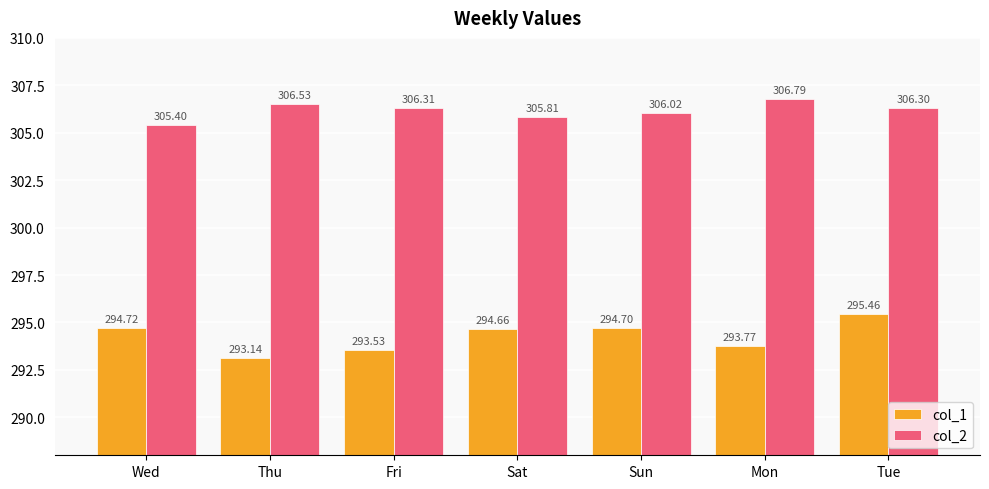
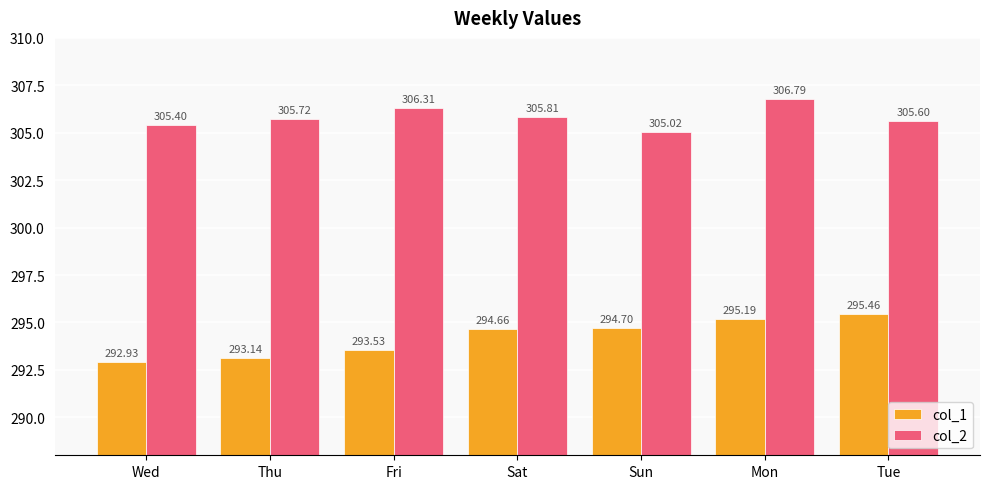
col_1, Wed: 294.72 -> 292.93
col_2, Thu: 306.53 -> 305.72
col_2, Sun: 306.02 -> 305.02
col_1, Mon: 293.77 -> 295.19
col_2, Tue: 306.30 -> 305.60
